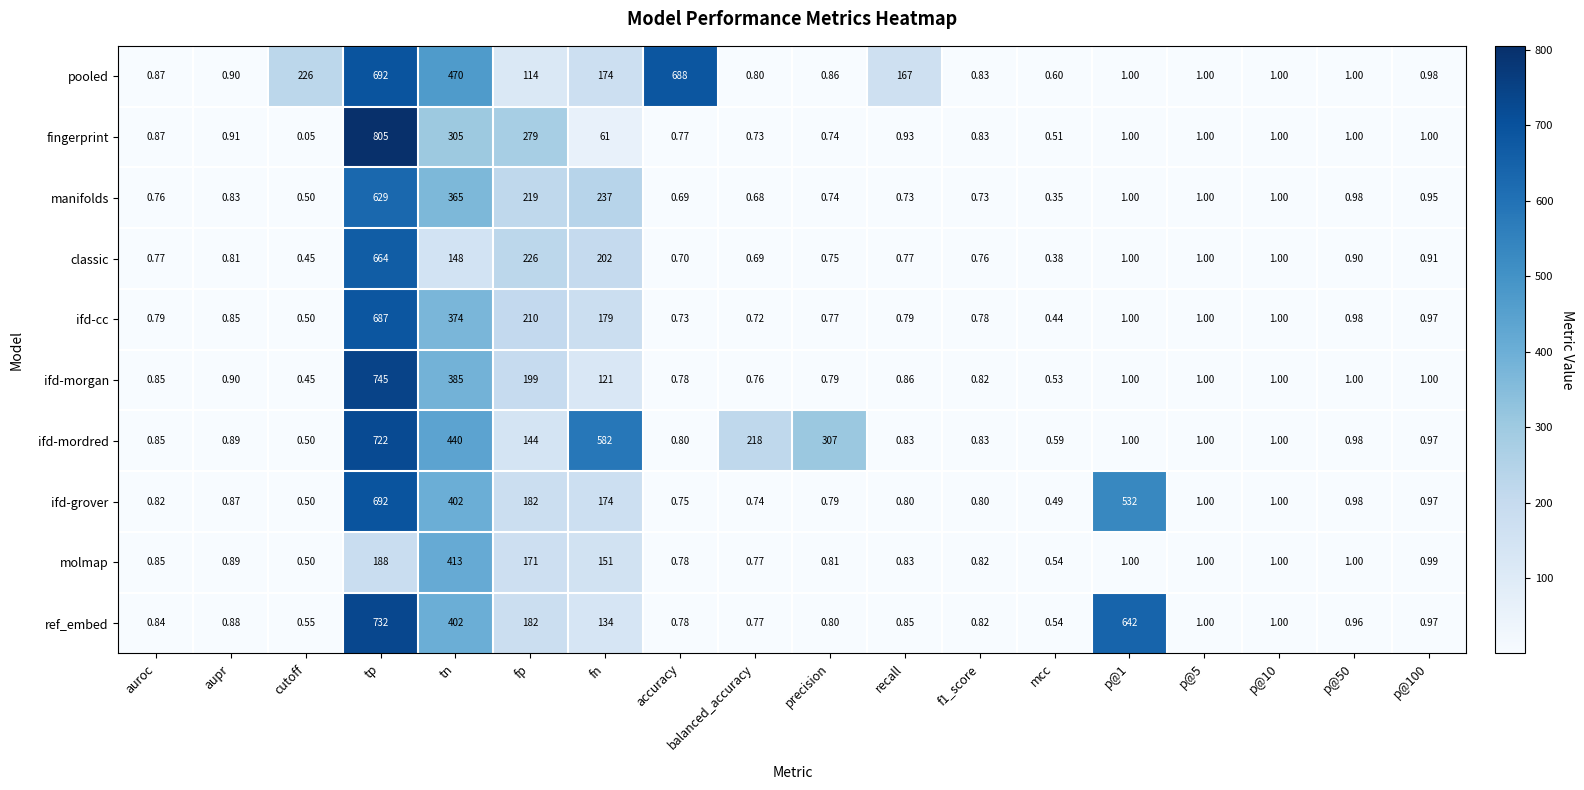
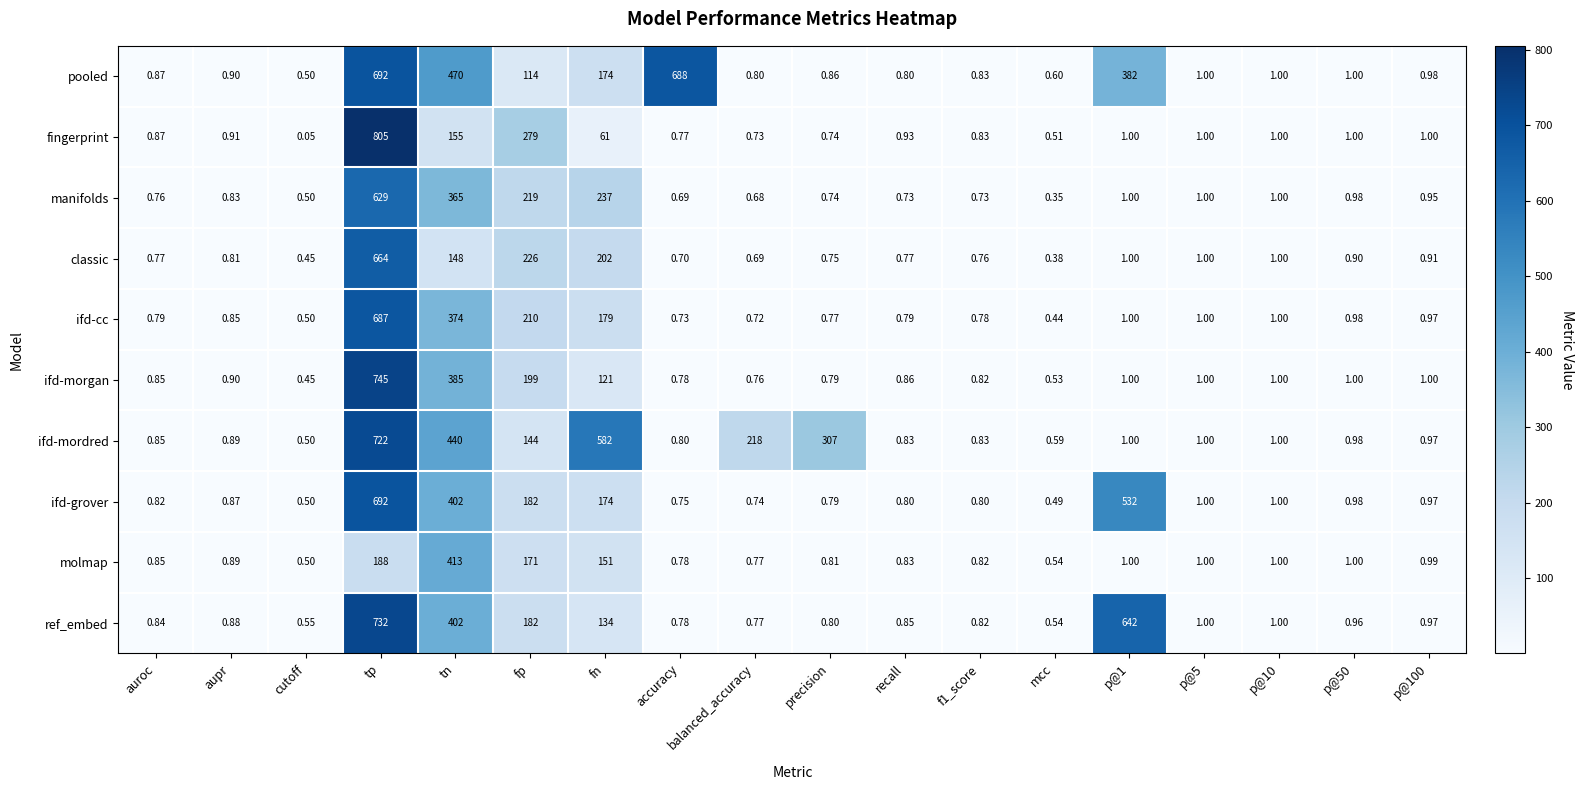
pooled, cutoff: 226 -> 0.50
pooled, recall: 167 -> 0.80
pooled, p@1: 1.00 -> 382
fingerprint, tn: 305 -> 155
